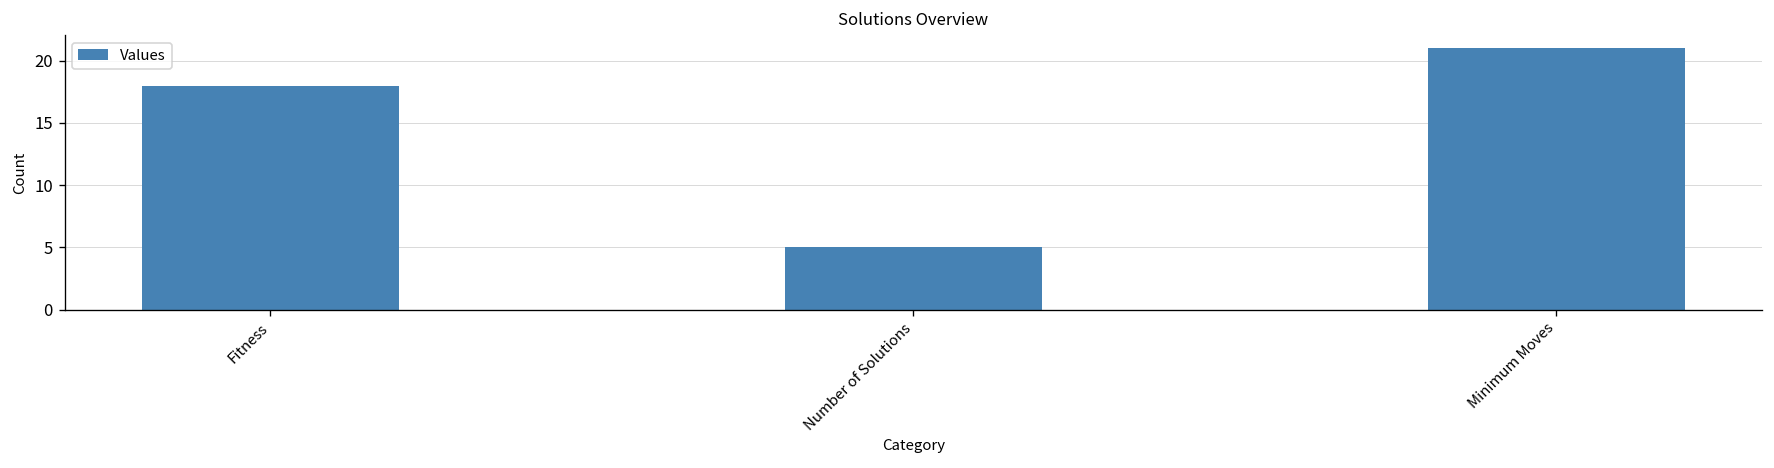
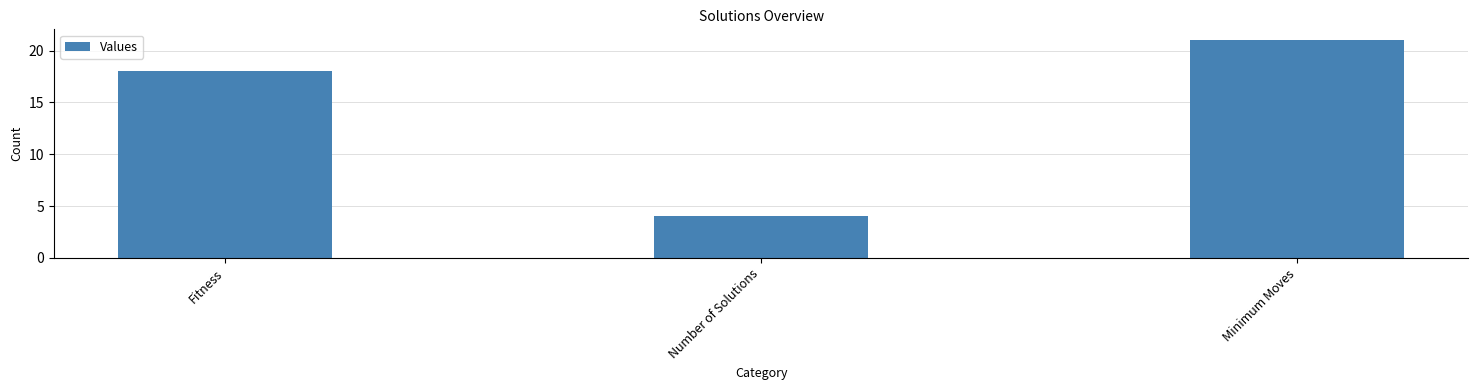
Number of Solutions: 5 -> 4
